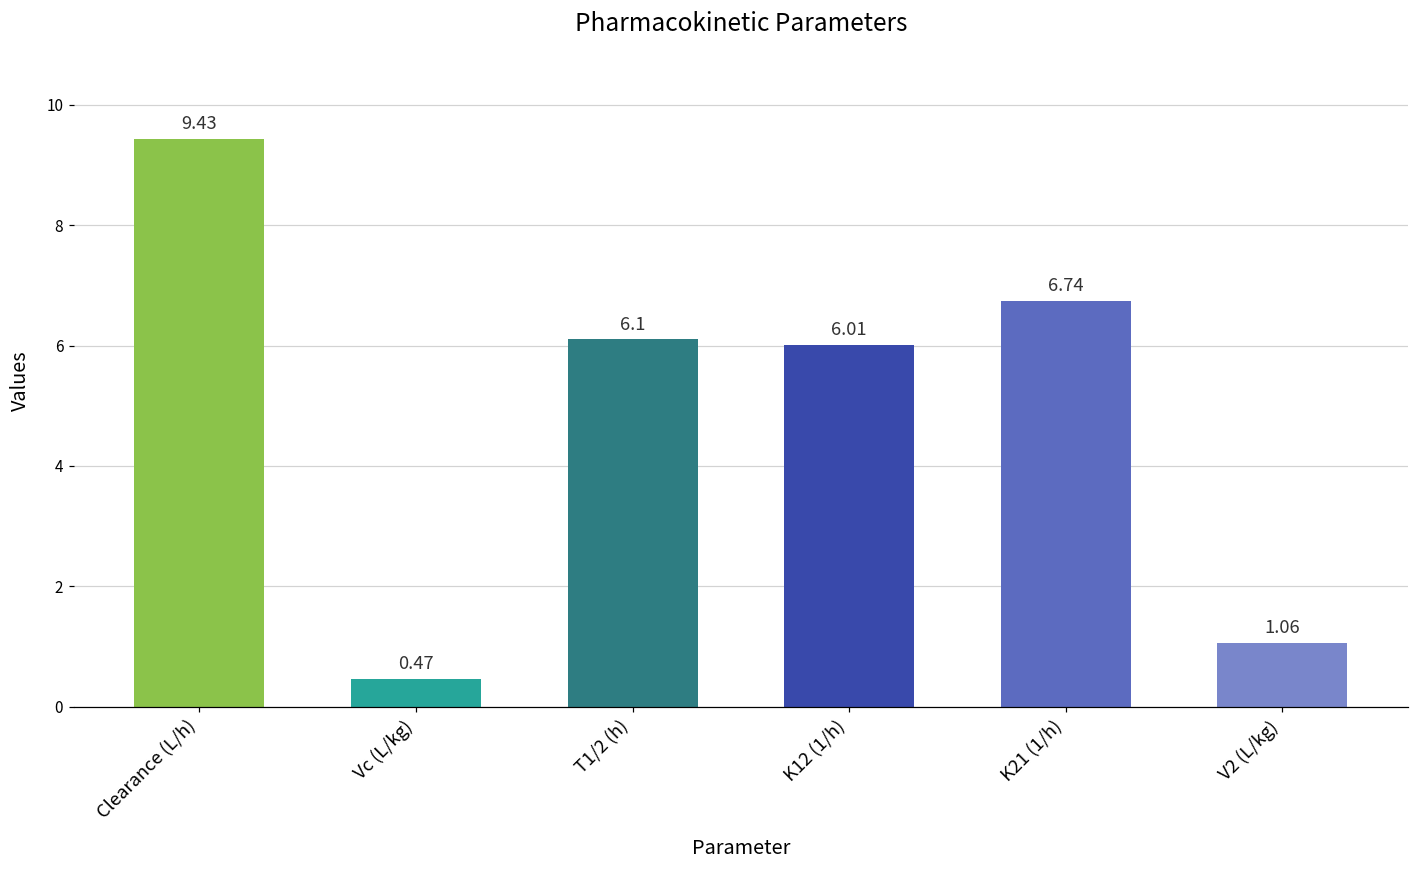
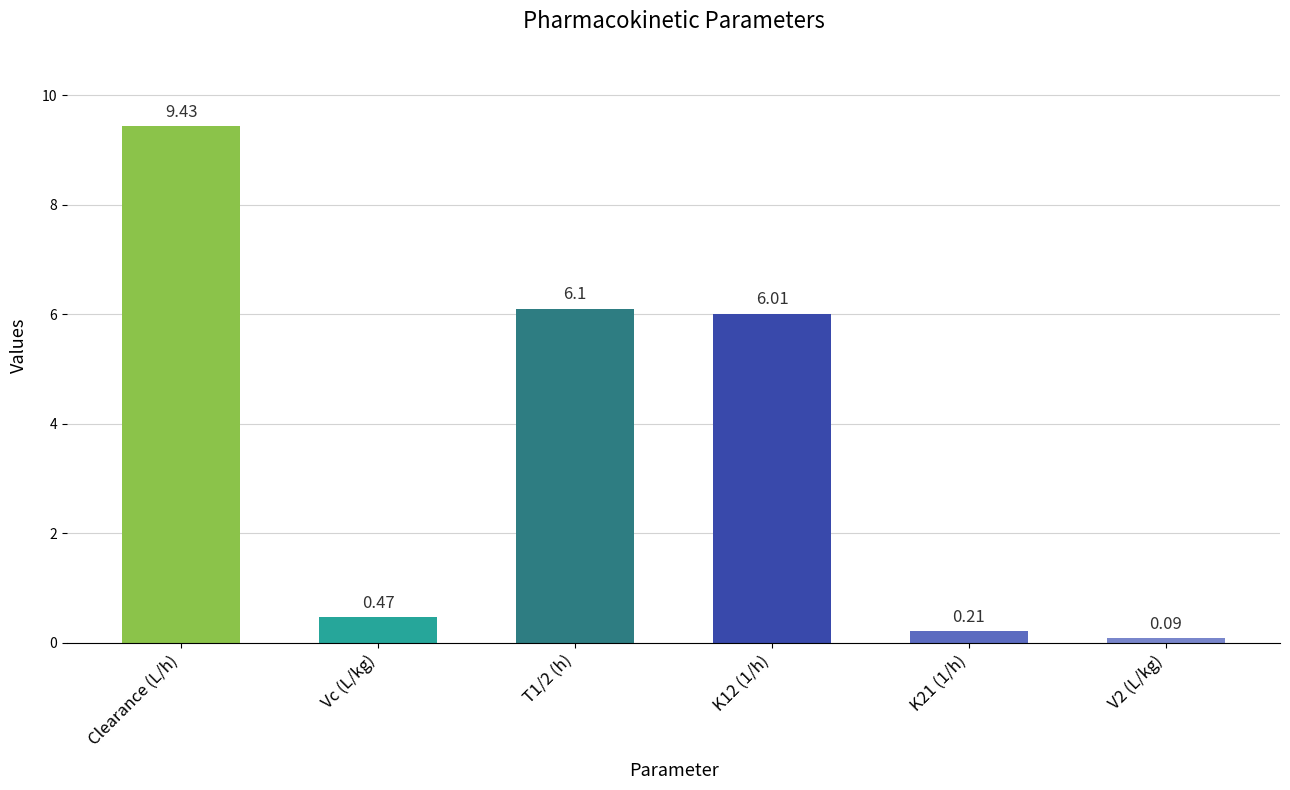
K21 (1/h): 6.74 -> 0.21
V2 (L/kg): 1.06 -> 0.09
